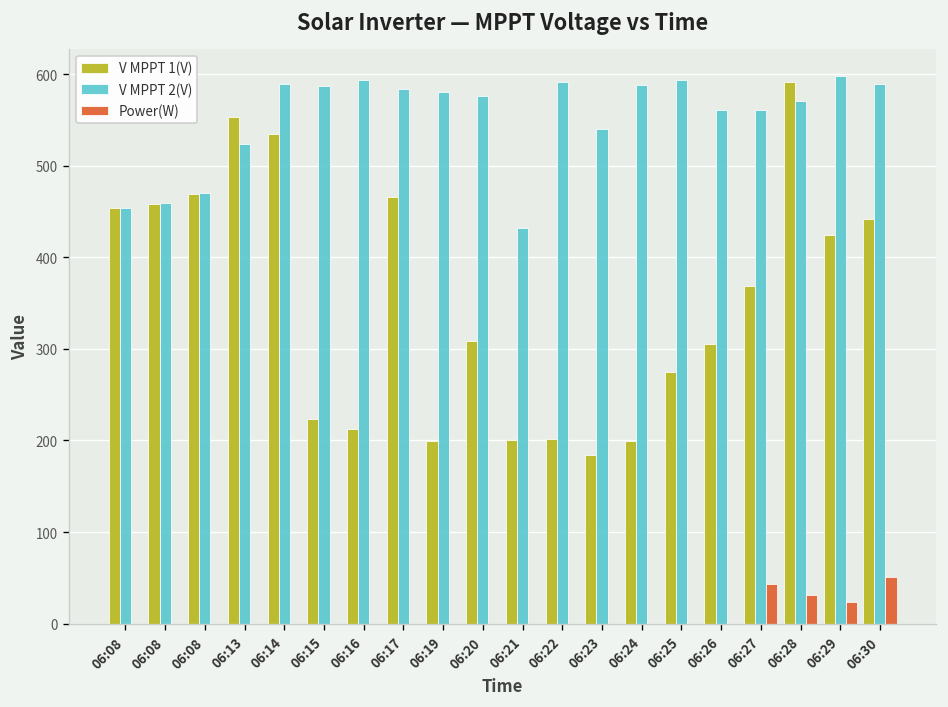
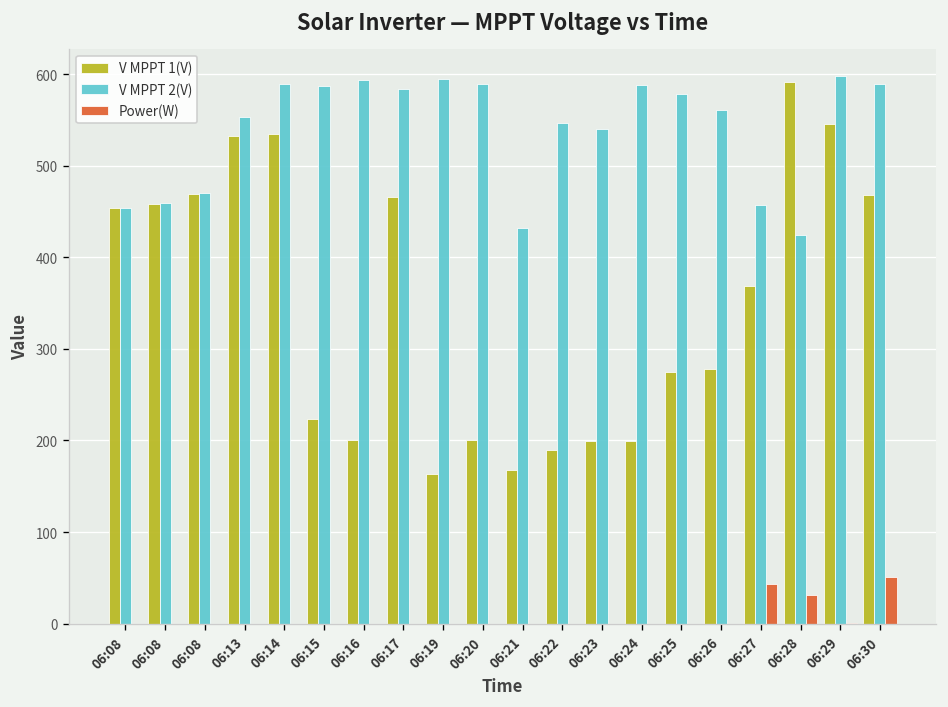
V MPPT 1(V), 06:13: 550 -> 530
V MPPT 2(V), 06:13: 520 -> 550
V MPPT 1(V), 06:16: 210 -> 200
V MPPT 1(V), 06:19: 200 -> 160
V MPPT 2(V), 06:19: 580 -> 590
V MPPT 1(V), 06:20: 310 -> 200
V MPPT 2(V), 06:20: 580 -> 590
V MPPT 1(V), 06:21: 200 -> 170
V MPPT 1(V), 06:22: 200 -> 190
V MPPT 2(V), 06:22: 590 -> 550
V MPPT 1(V), 06:23: 180 -> 200
V MPPT 2(V), 06:25: 590 -> 580
V MPPT 1(V), 06:26: 310 -> 280
V MPPT 2(V), 06:27: 560 -> 460
V MPPT 2(V), 06:28: 570 -> 420
V MPPT 1(V), 06:29: 420 -> 550
Power(W), 06:29: 20 -> 0
V MPPT 1(V), 06:30: 440 -> 470
